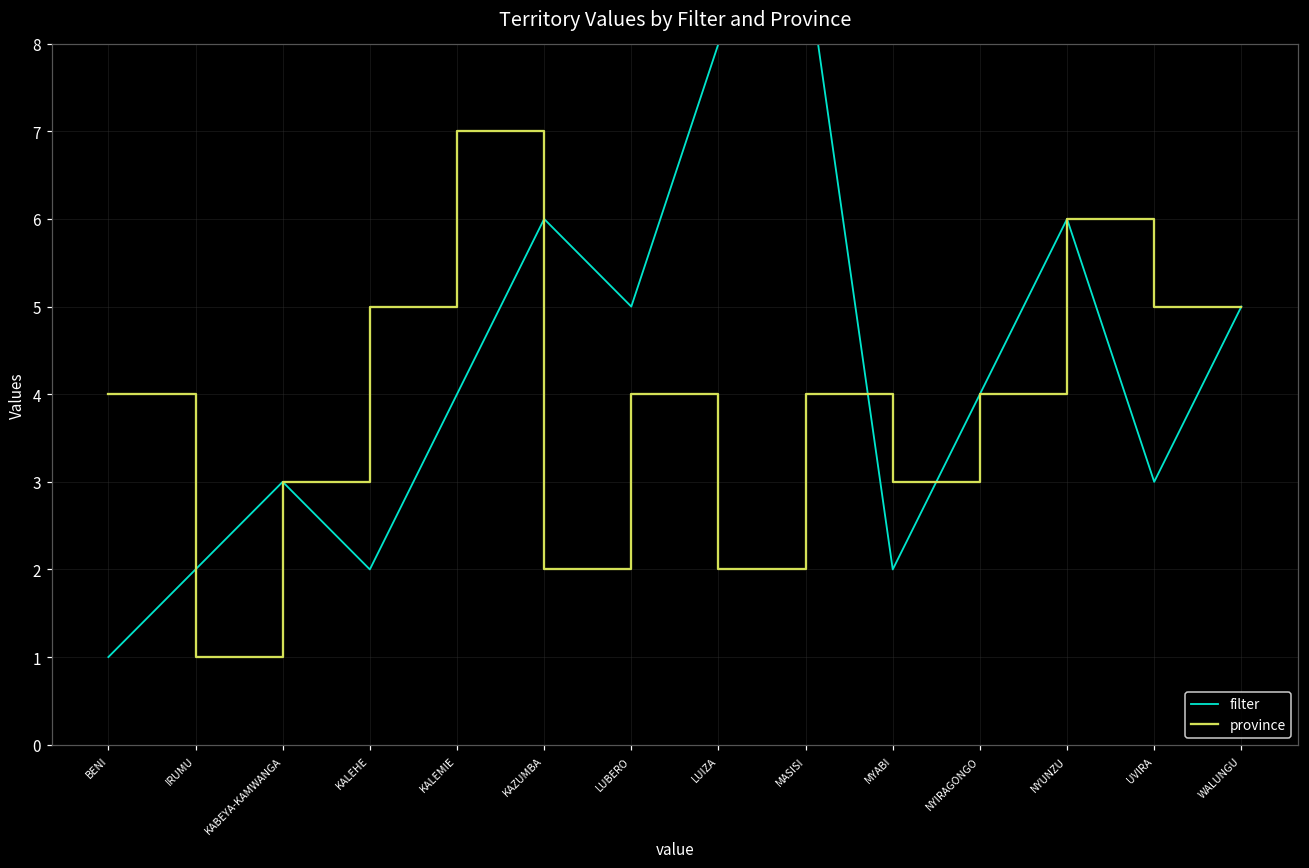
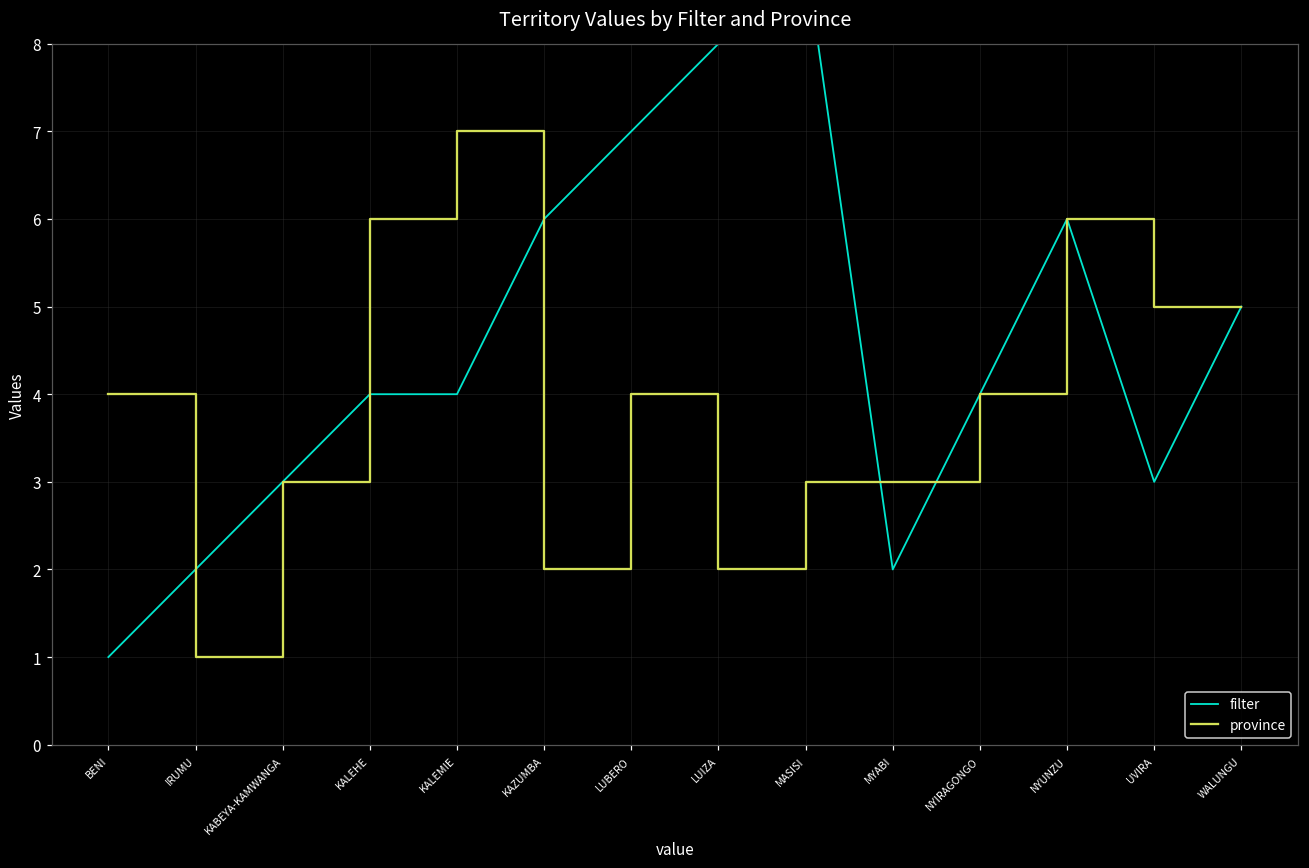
filter, KALEHE: 2 -> 4
province, KALEHE: 5 -> 6
filter, LUBERO: 5 -> 7
province, MASISI: 4 -> 3
